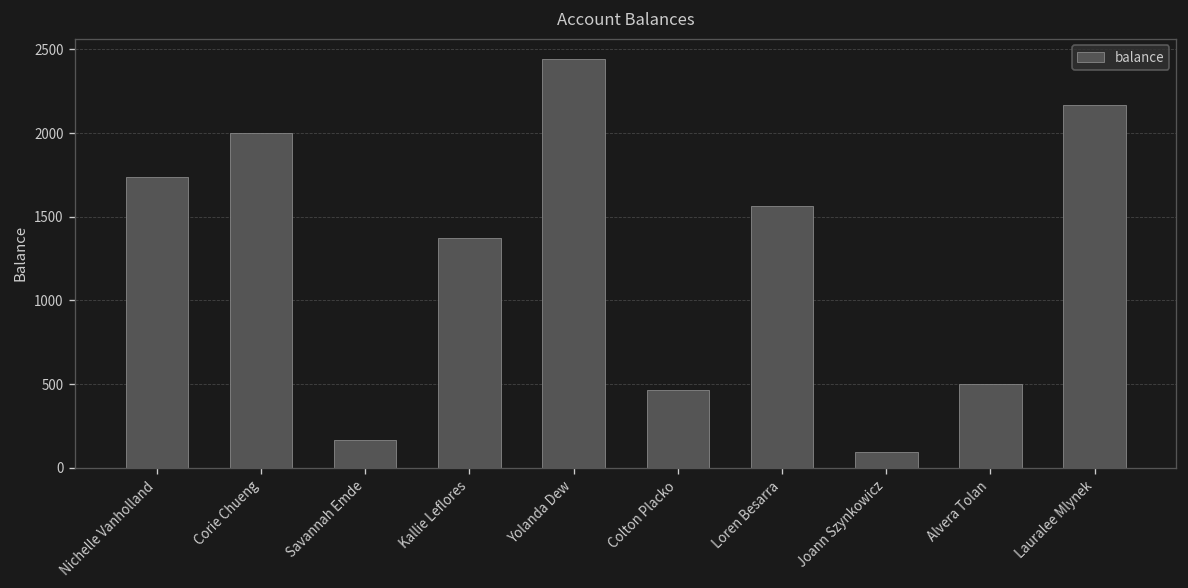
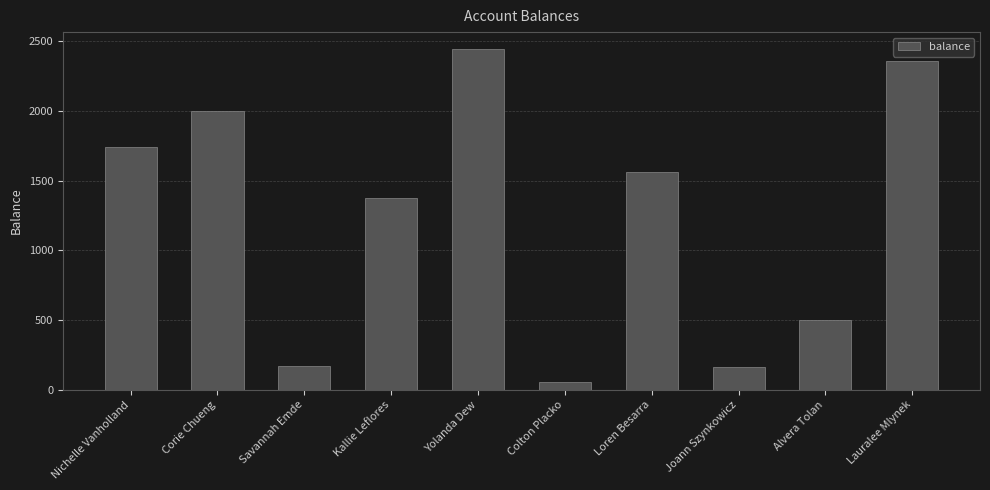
Colton Placko: 470 -> 60
Joann Szynkowicz: 90 -> 160
Lauralee Mlynek: 2170 -> 2360
